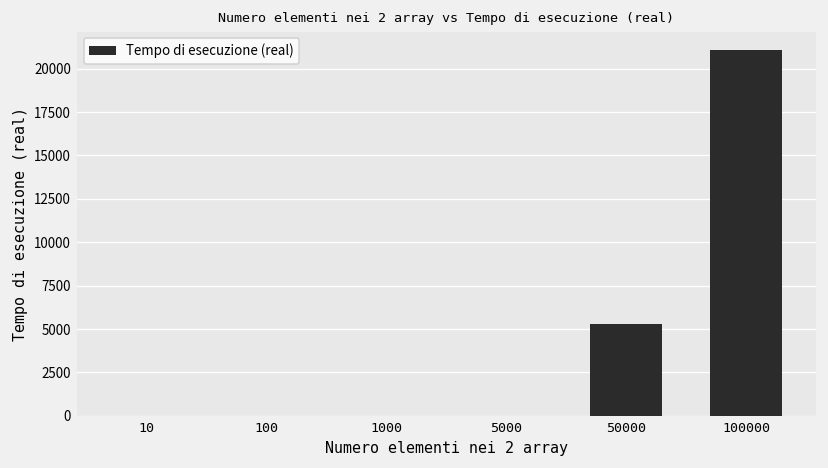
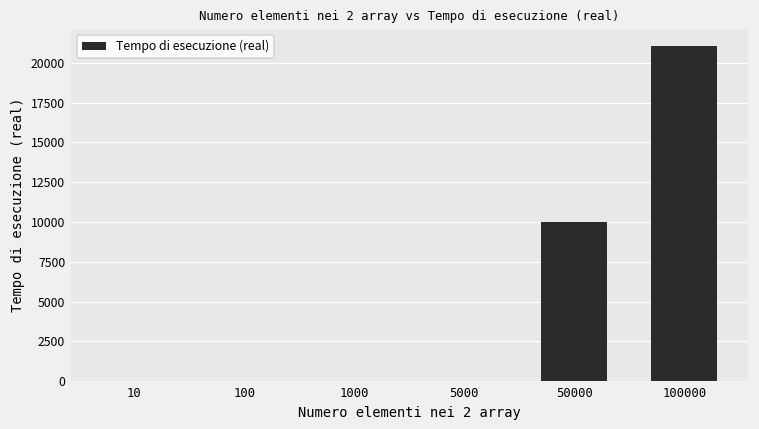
50000: 5300 -> 10000
